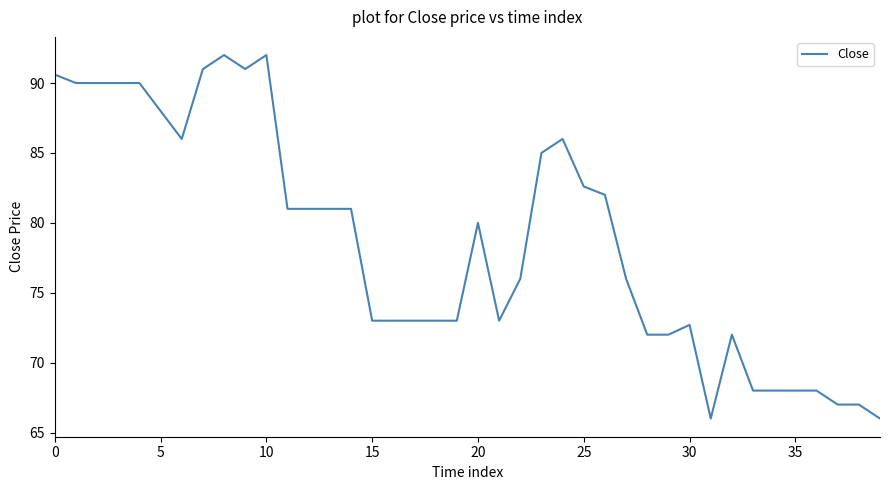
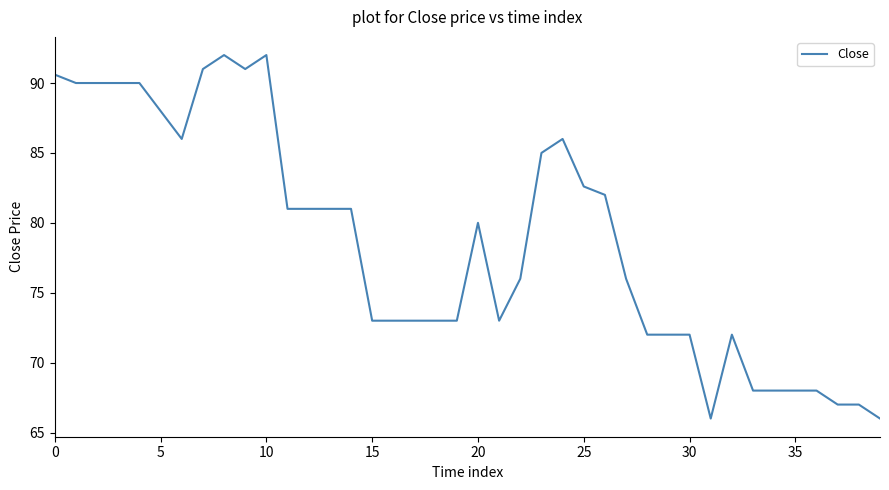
30: 72.7 -> 72.0
